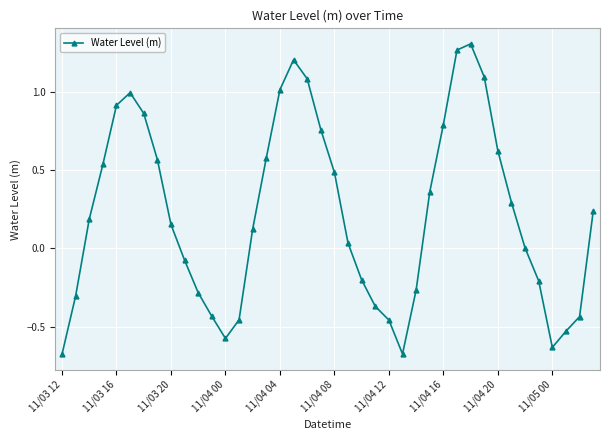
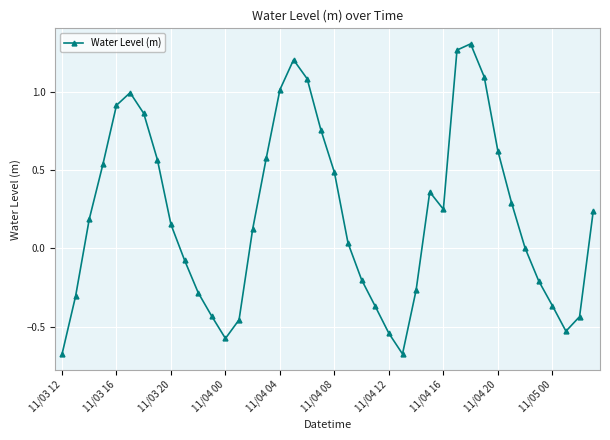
11/04 12: -0.46 -> -0.54
11/04 16: 0.79 -> 0.25
11/05 00: -0.63 -> -0.36
